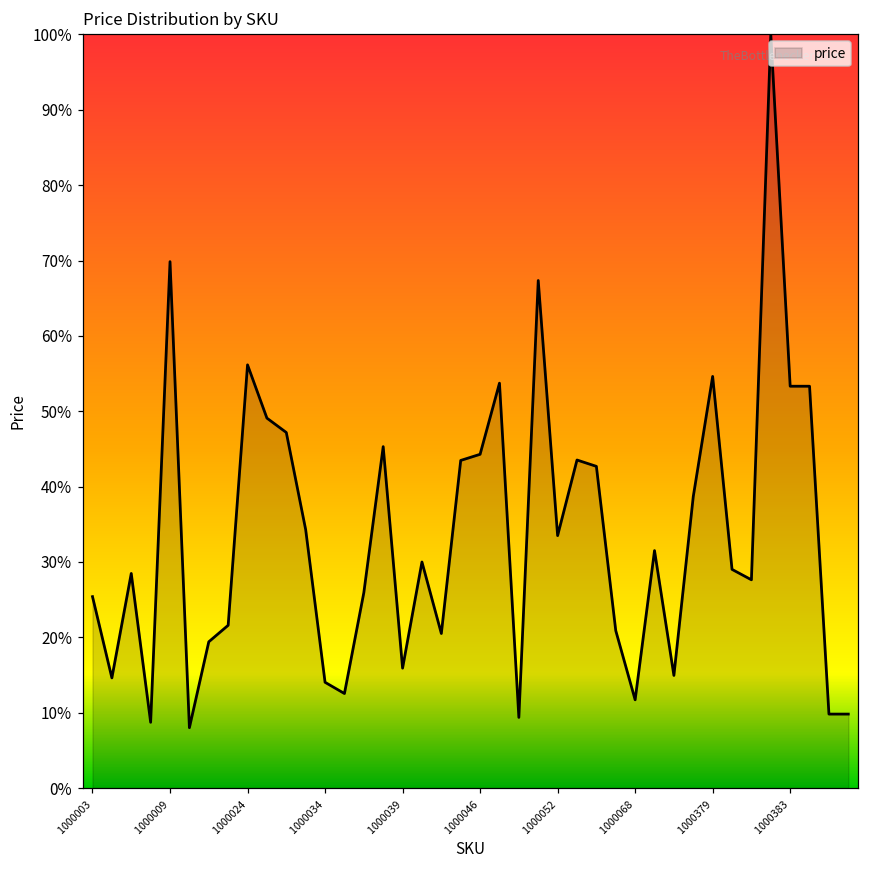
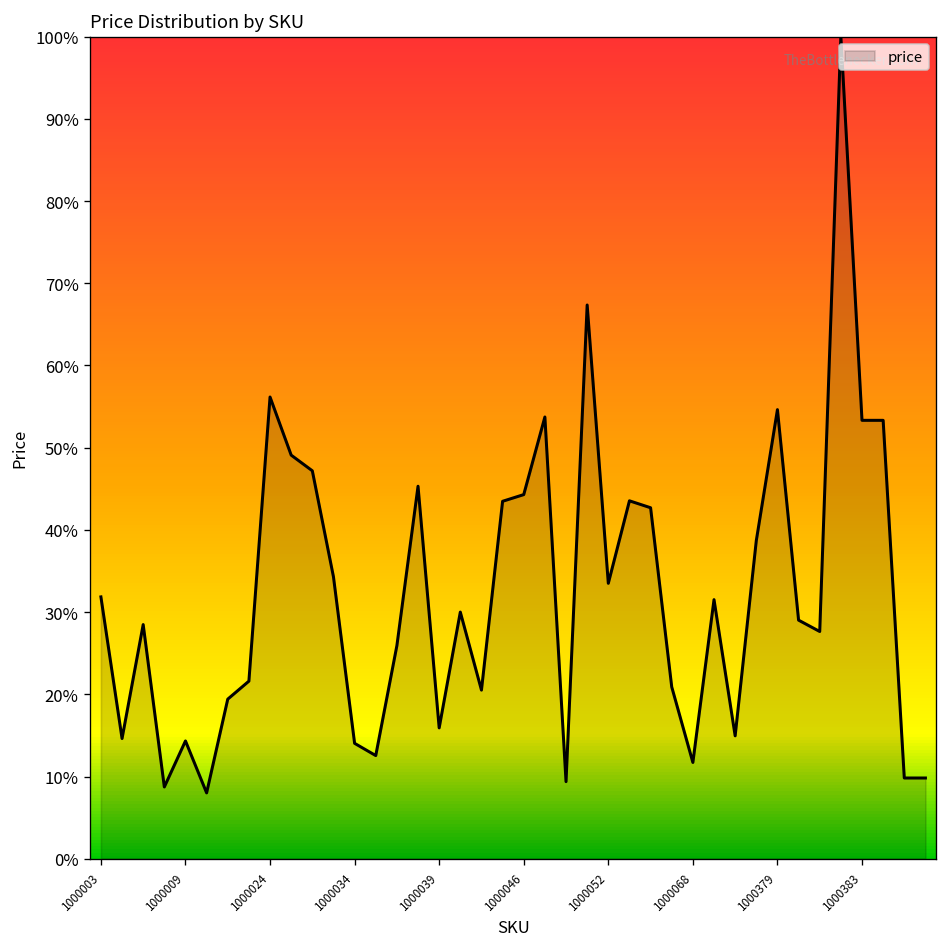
1000003: 25% -> 32%
1000009: 70% -> 14%
